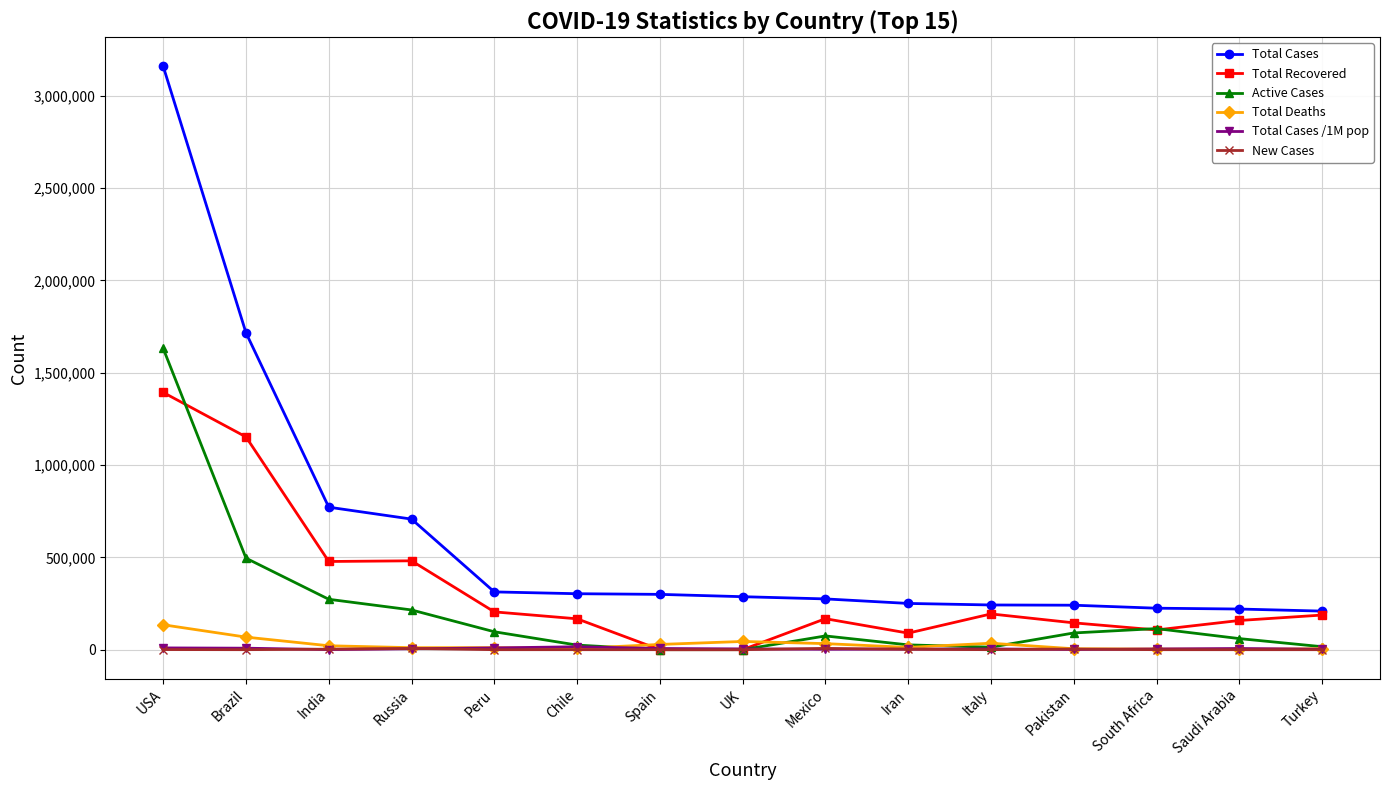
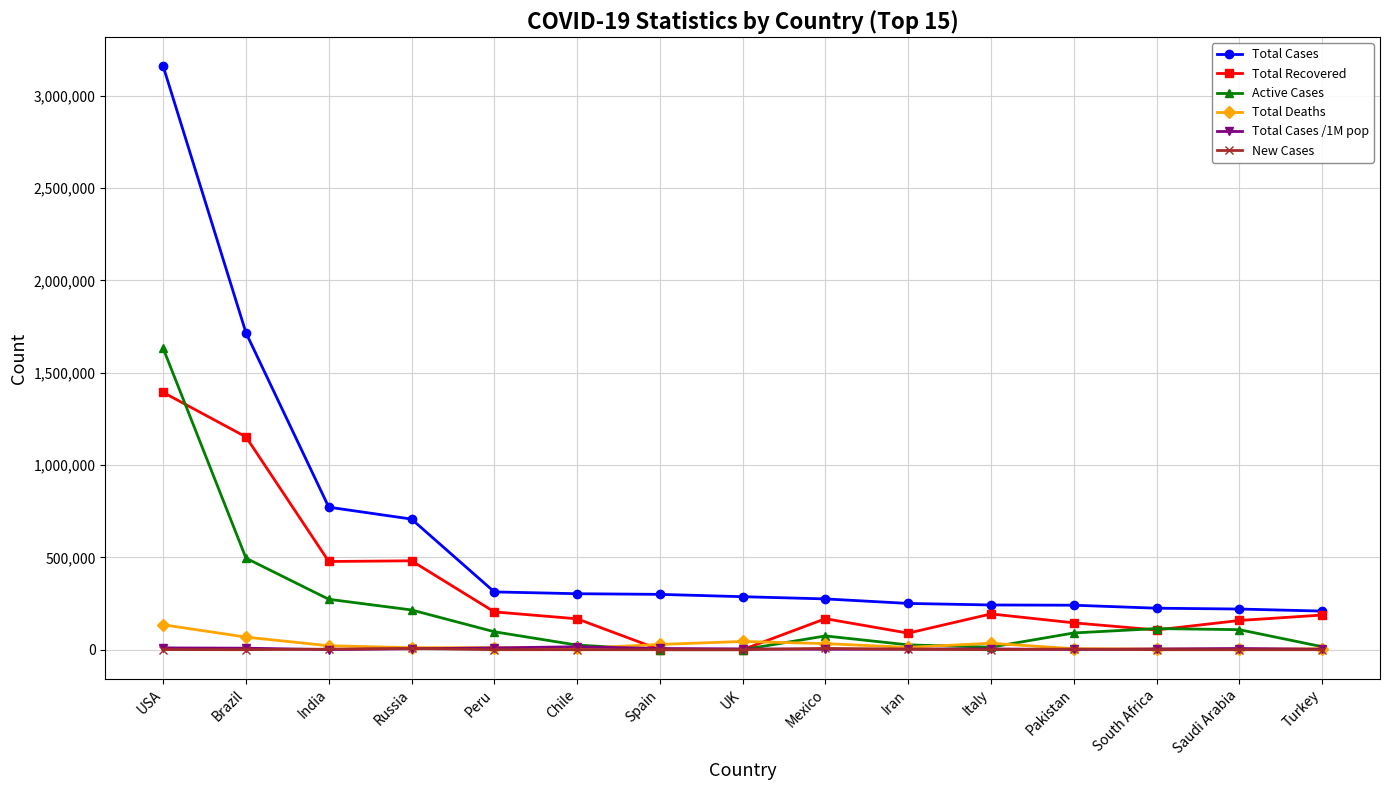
Active Cases, Saudi Arabia: 60,000 -> 110,000
